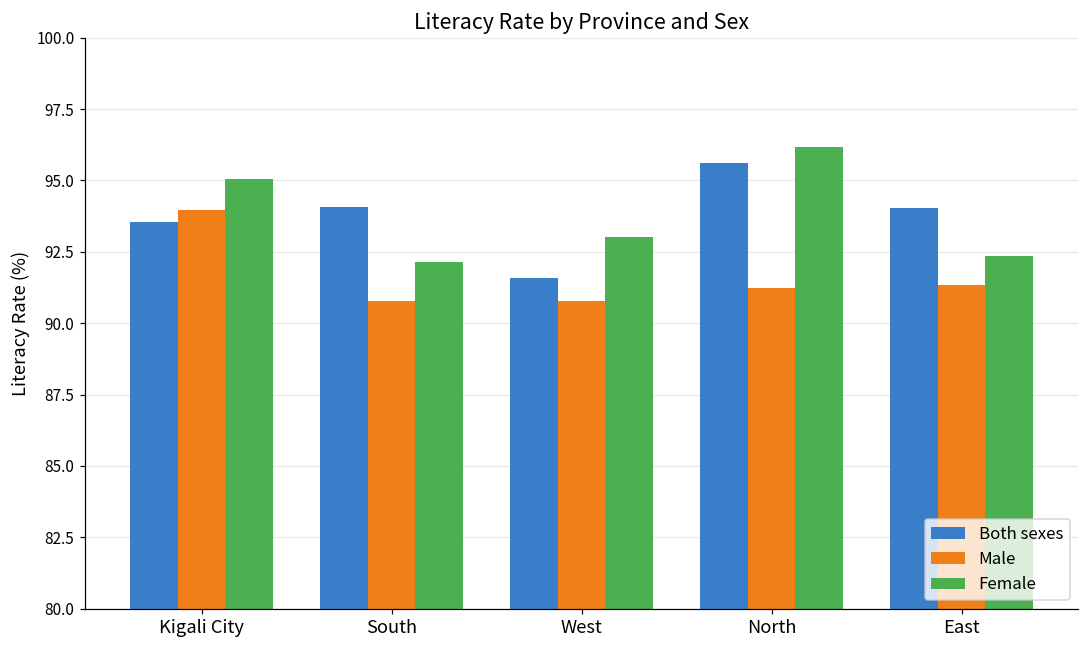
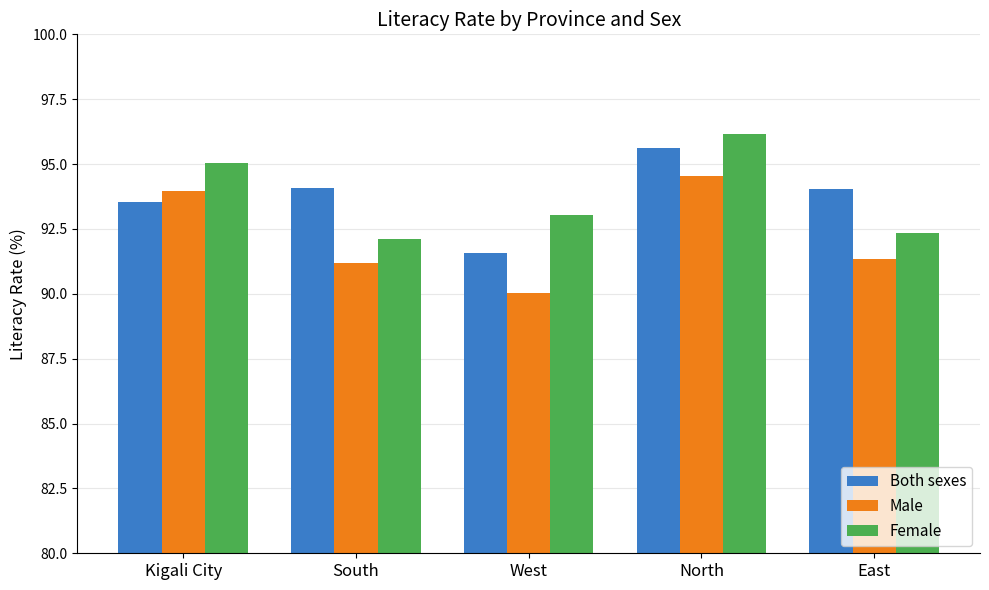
Male, South: 90.8 -> 91.2
Male, West: 90.8 -> 90.0
Male, North: 91.2 -> 94.5
